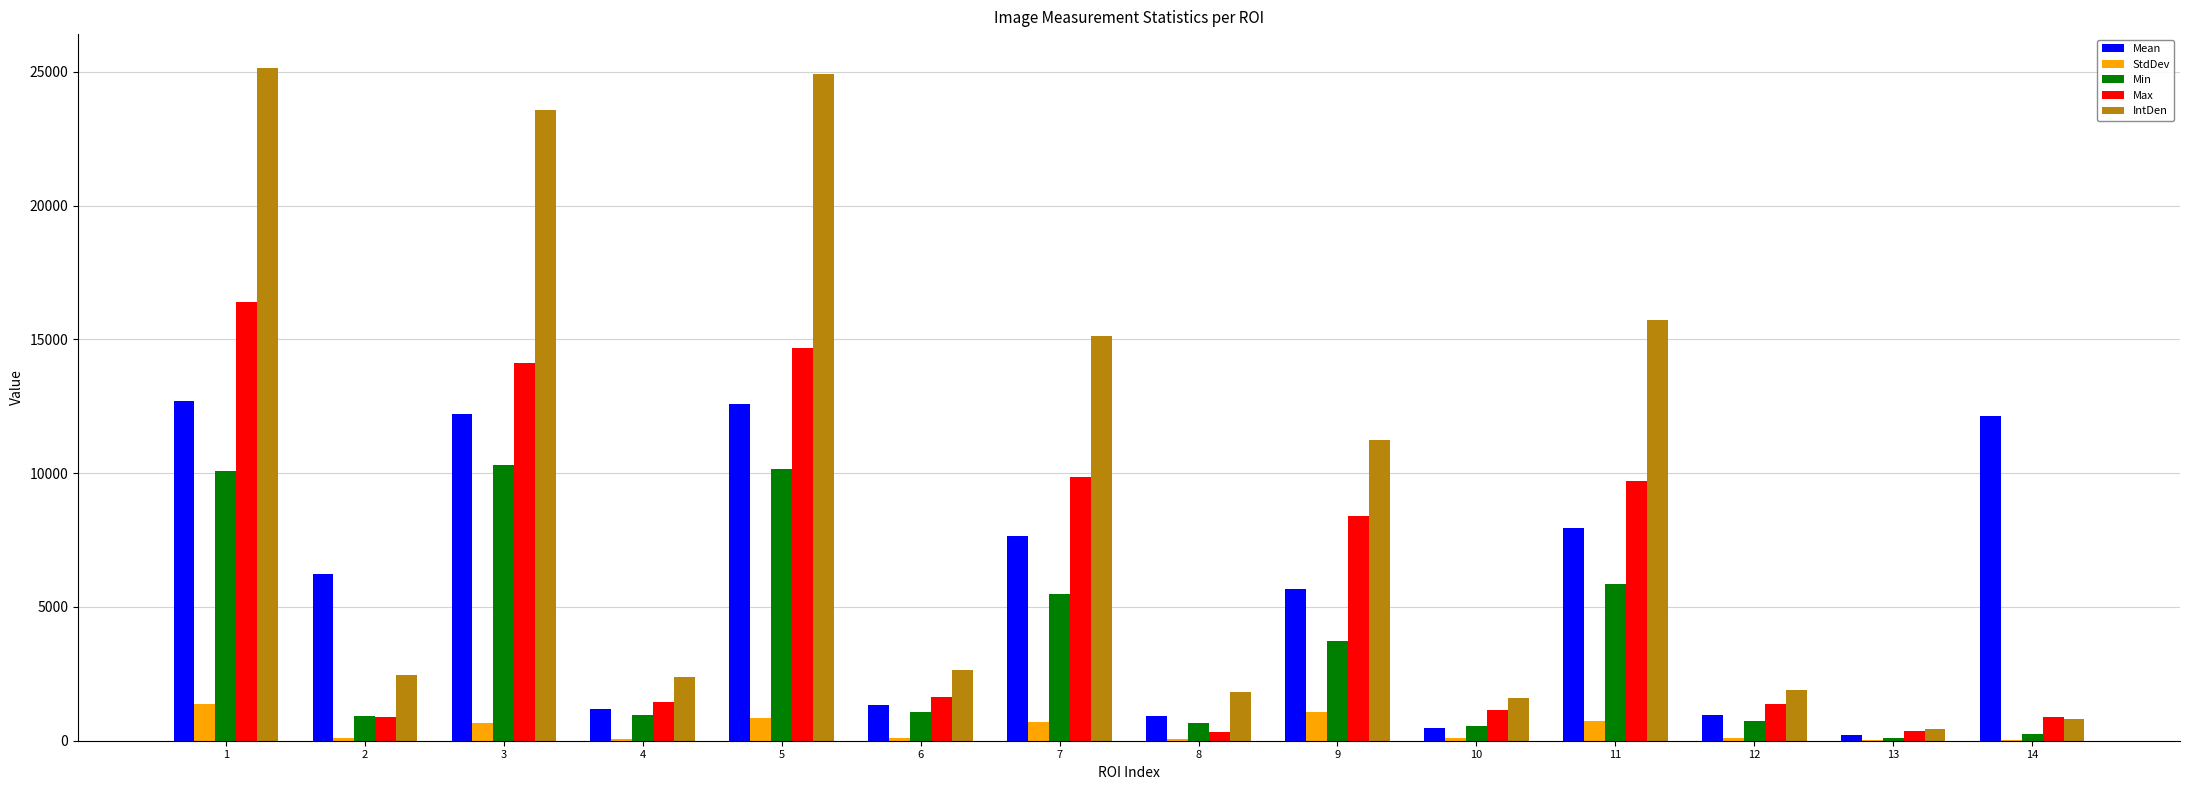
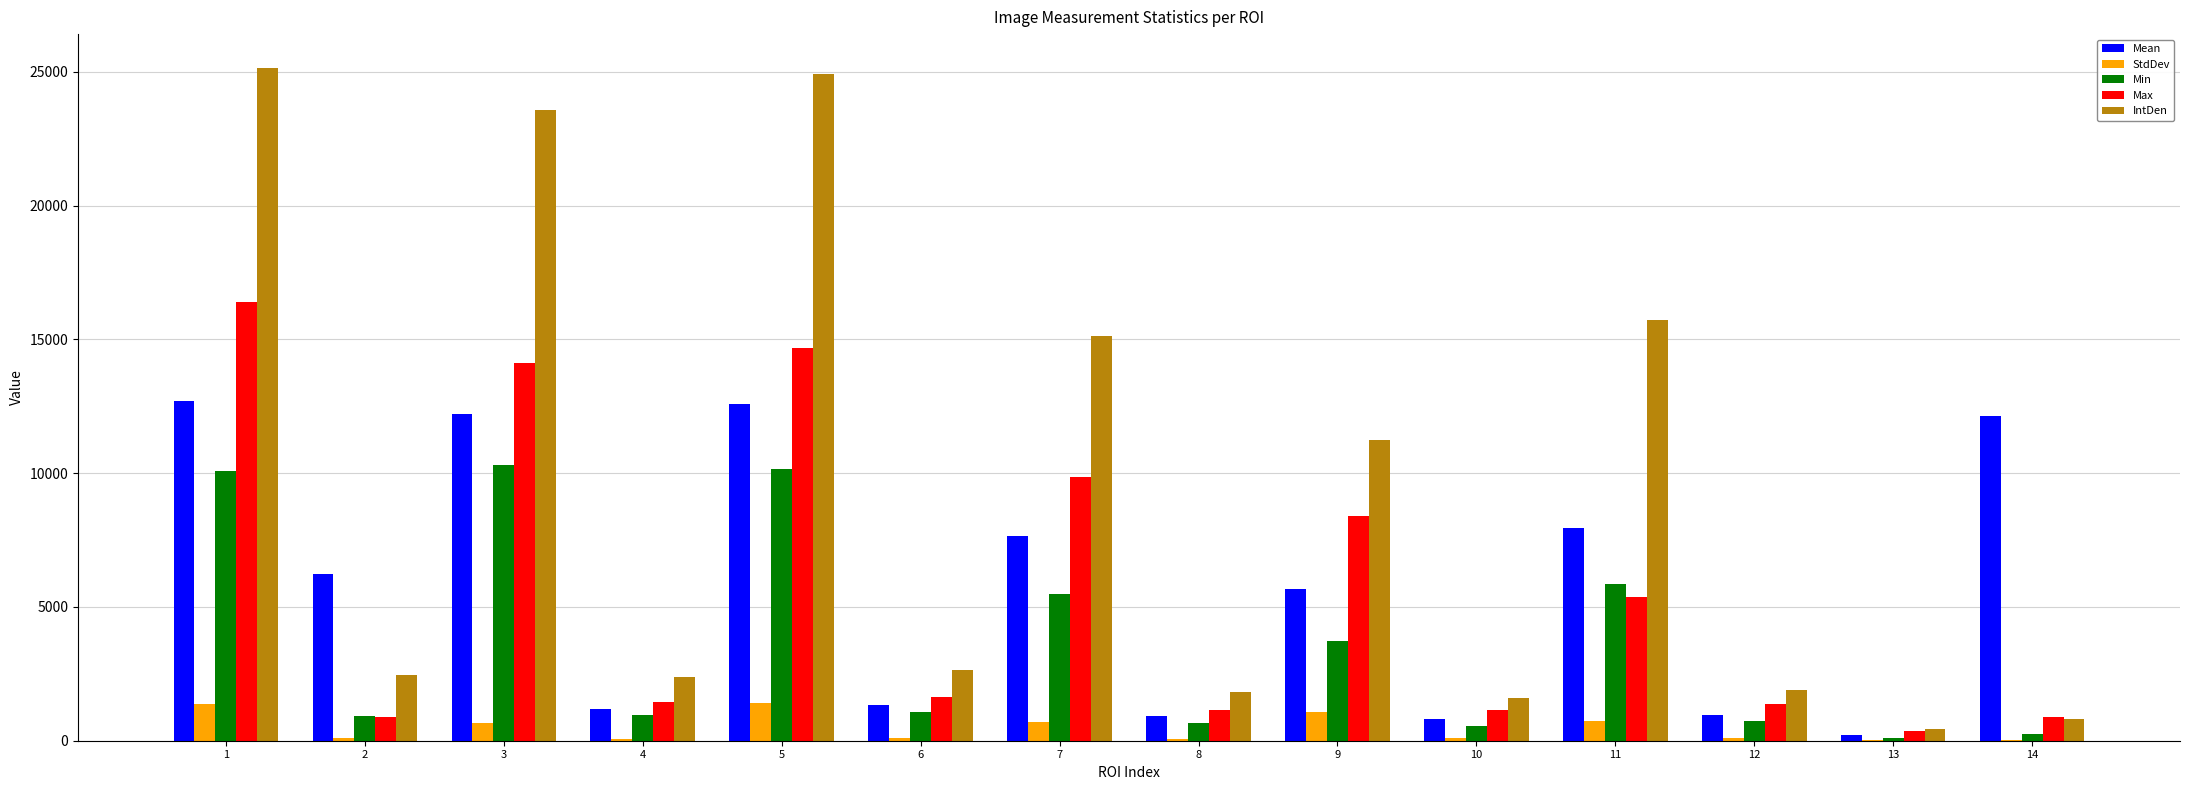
StdDev, 5: 800 -> 1400
Max, 8: 300 -> 1200
Mean, 10: 500 -> 800
Max, 11: 9700 -> 5400
